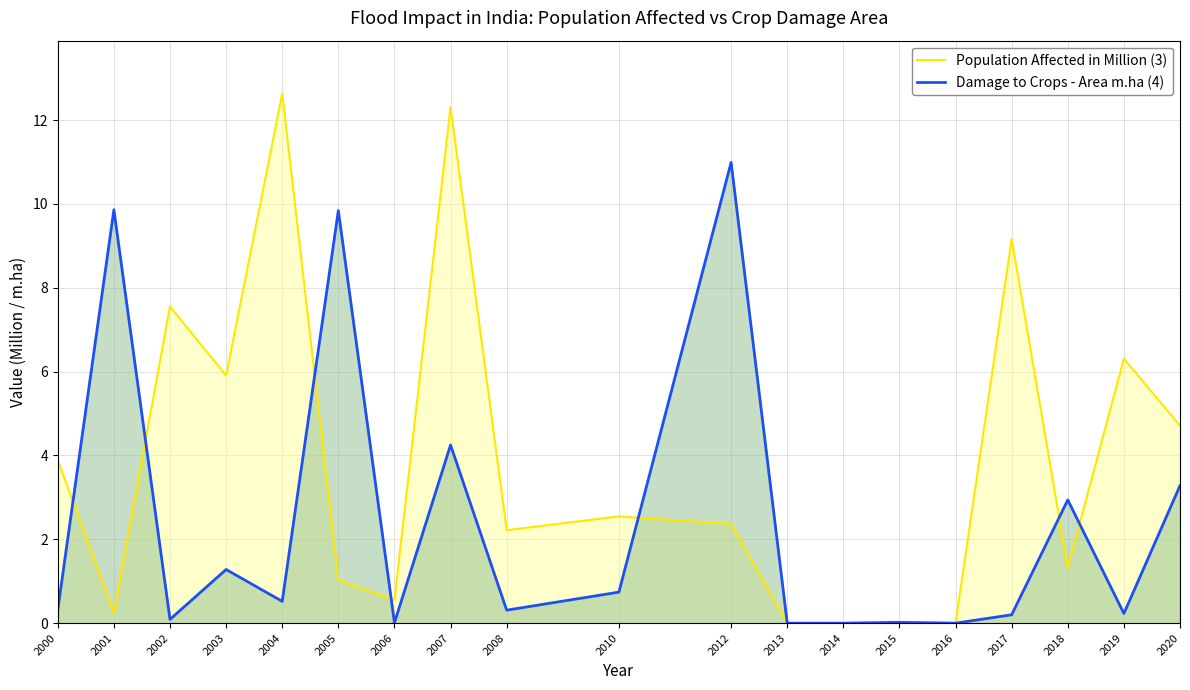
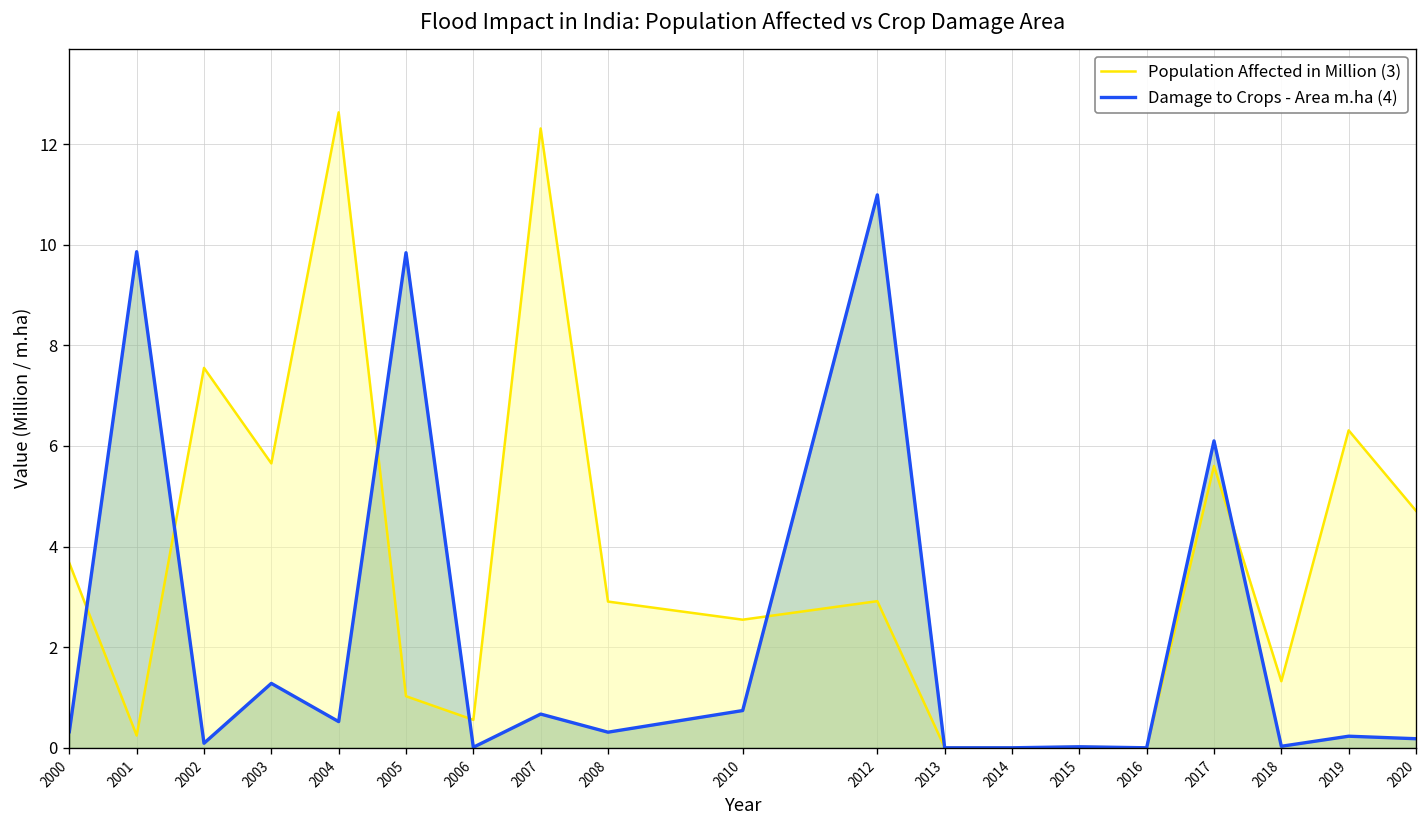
Population Affected in Million (3), 2000: 3.9 -> 3.7
Population Affected in Million (3), 2003: 5.9 -> 5.7
Damage to Crops - Area m.ha (4), 2007: 4.3 -> 0.7
Population Affected in Million (3), 2008: 2.2 -> 2.9
Population Affected in Million (3), 2012: 2.4 -> 2.9
Population Affected in Million (3), 2017: 9.2 -> 5.6
Damage to Crops - Area m.ha (4), 2017: 0.2 -> 6.1
Damage to Crops - Area m.ha (4), 2018: 2.9 -> 0.0
Damage to Crops - Area m.ha (4), 2020: 3.3 -> 0.2
